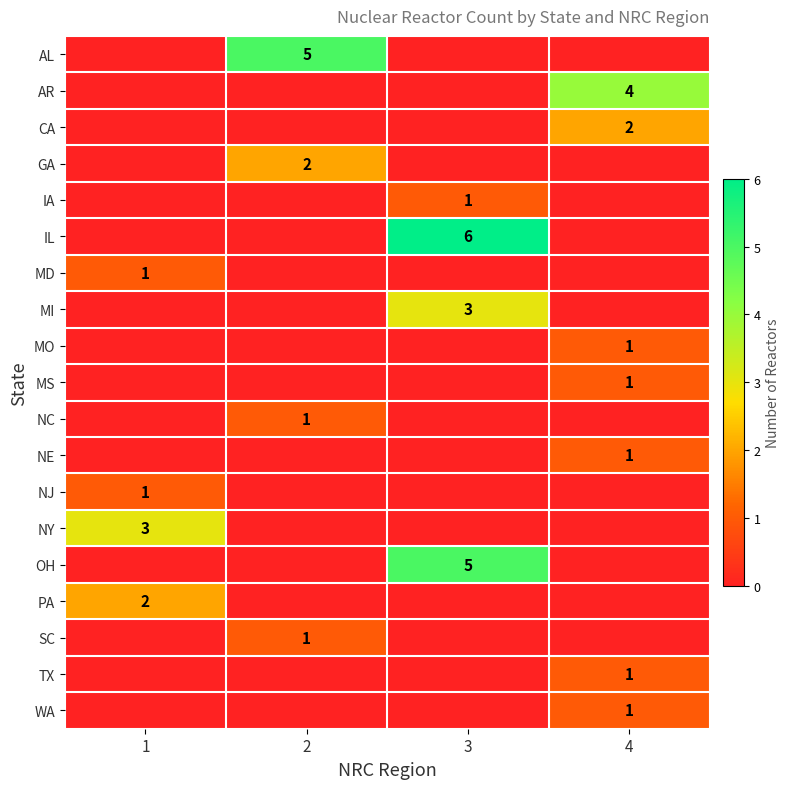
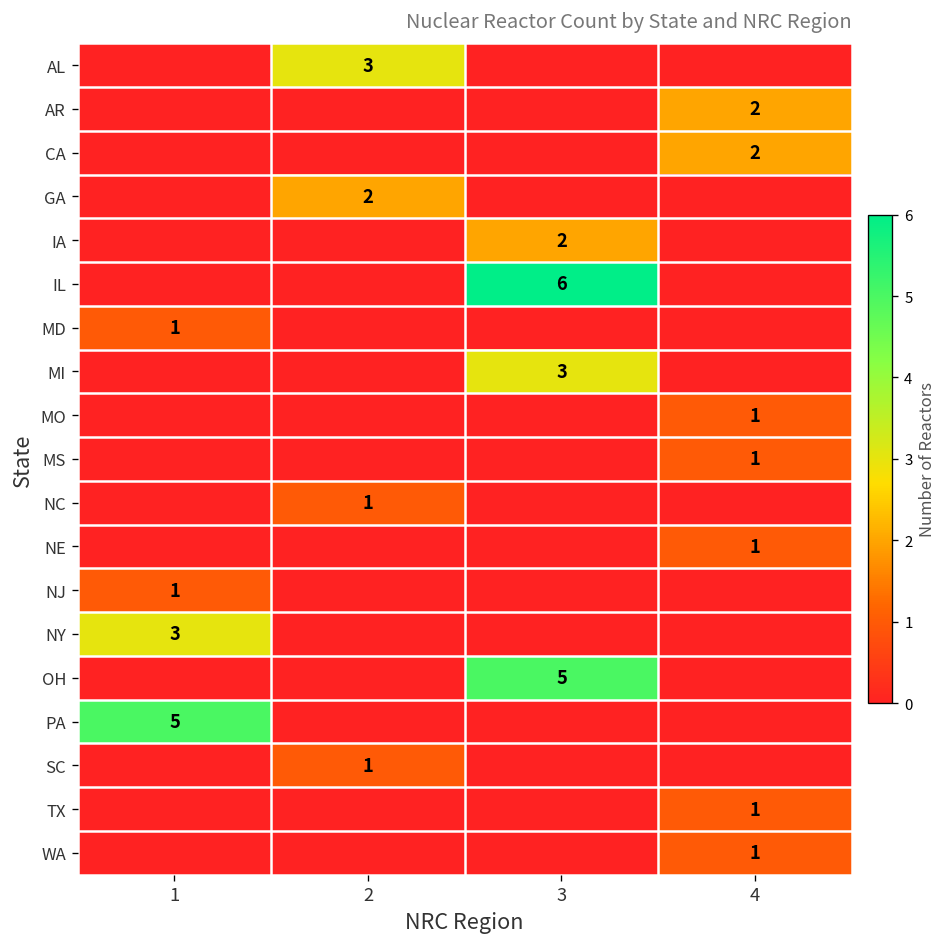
AL, 2: 5 -> 3
AR, 4: 4 -> 2
IA, 3: 1 -> 2
PA, 1: 2 -> 5
